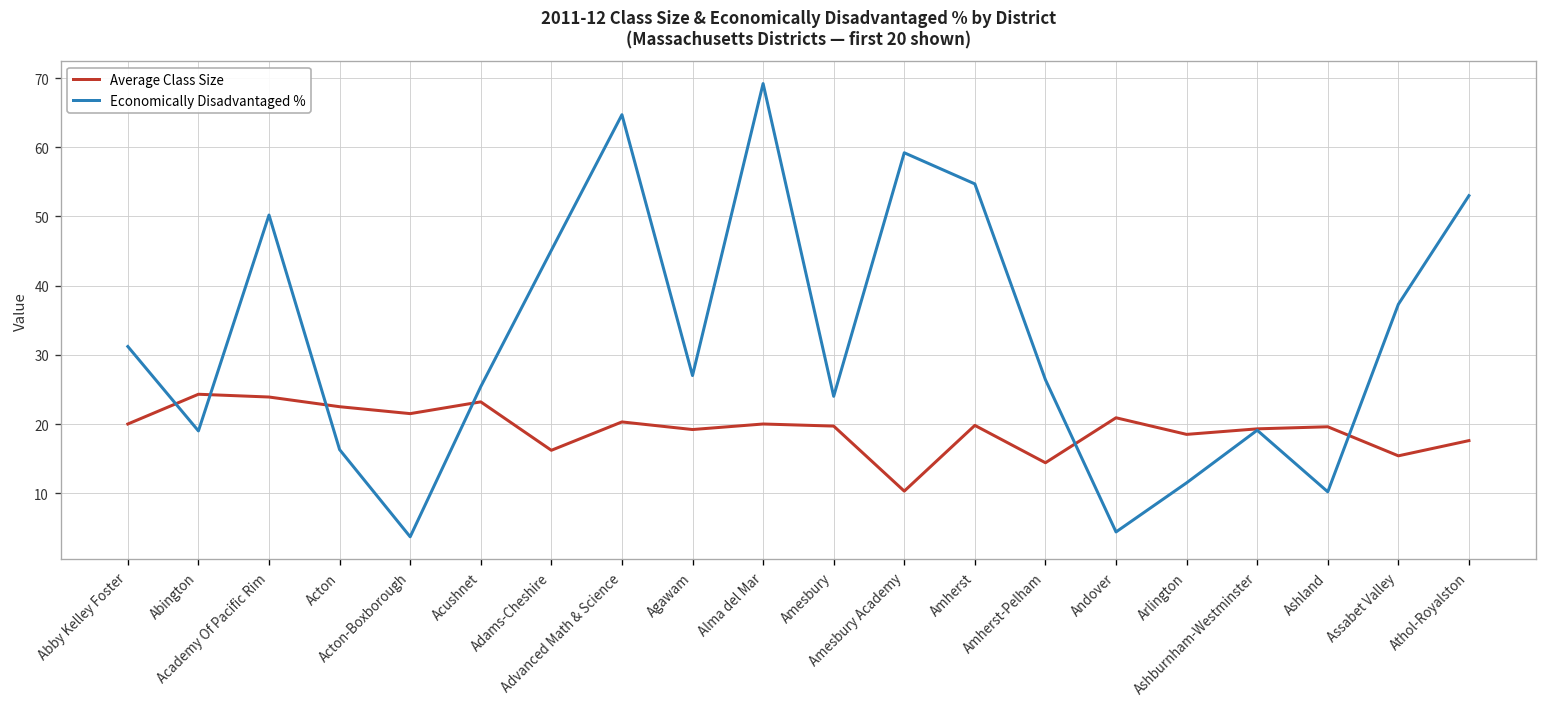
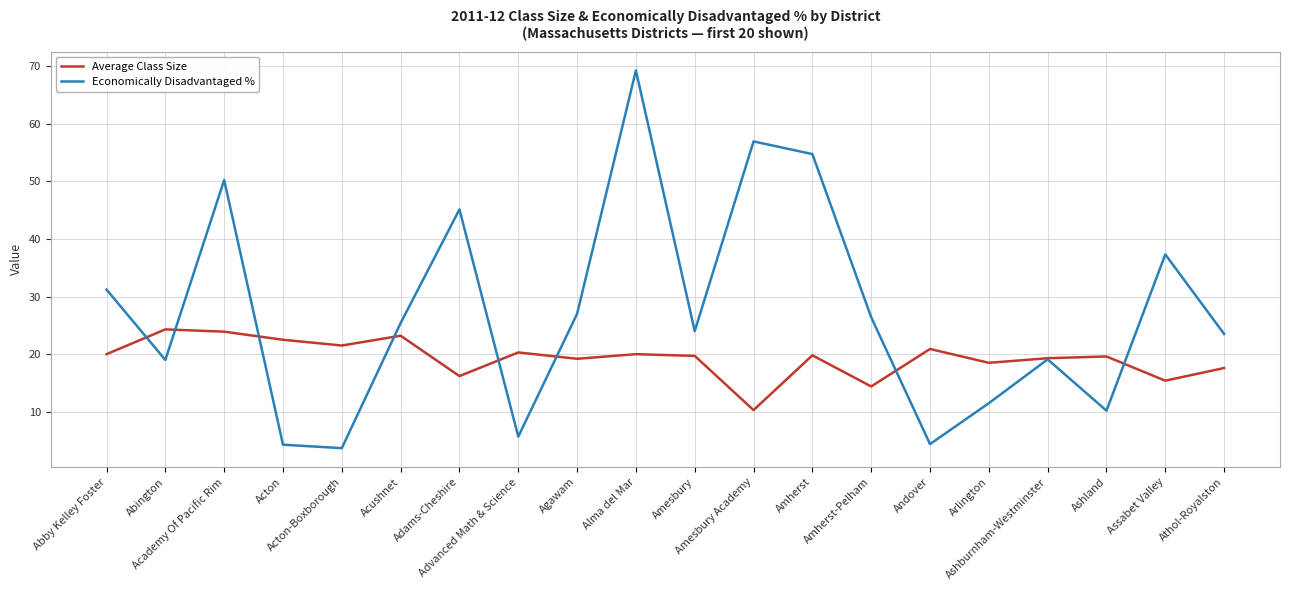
Economically Disadvantaged %, Acton: 16 -> 4
Economically Disadvantaged %, Advanced Math & Science: 65 -> 6
Economically Disadvantaged %, Amesbury Academy: 59 -> 57
Economically Disadvantaged %, Athol-Royalston: 53 -> 24
